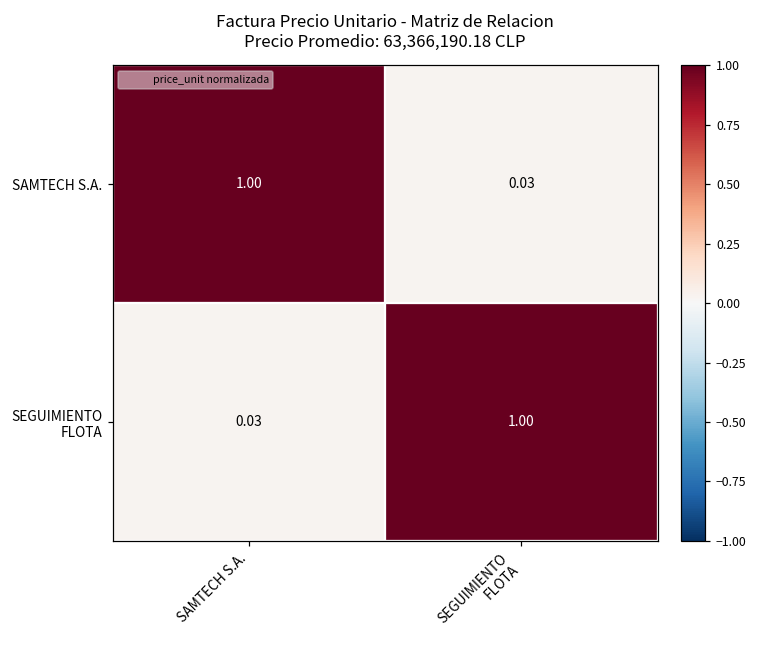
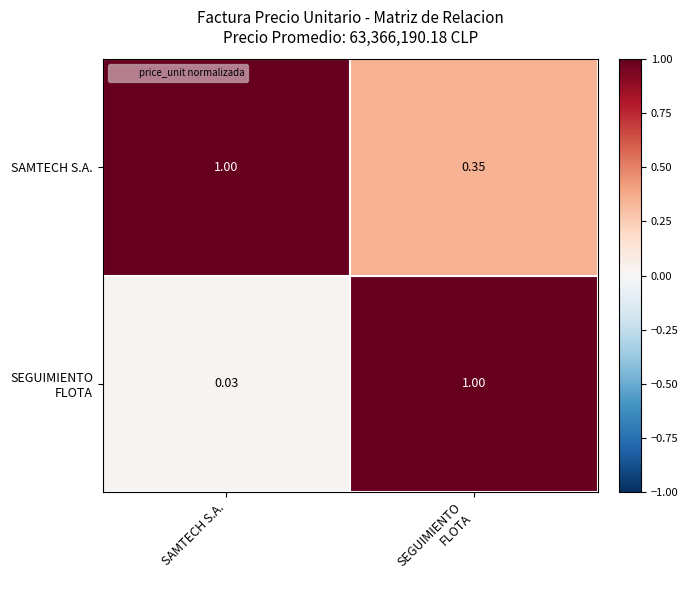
SAMTECH S.A., SEGUIMIENTO FLOTA: 0.03 -> 0.35
